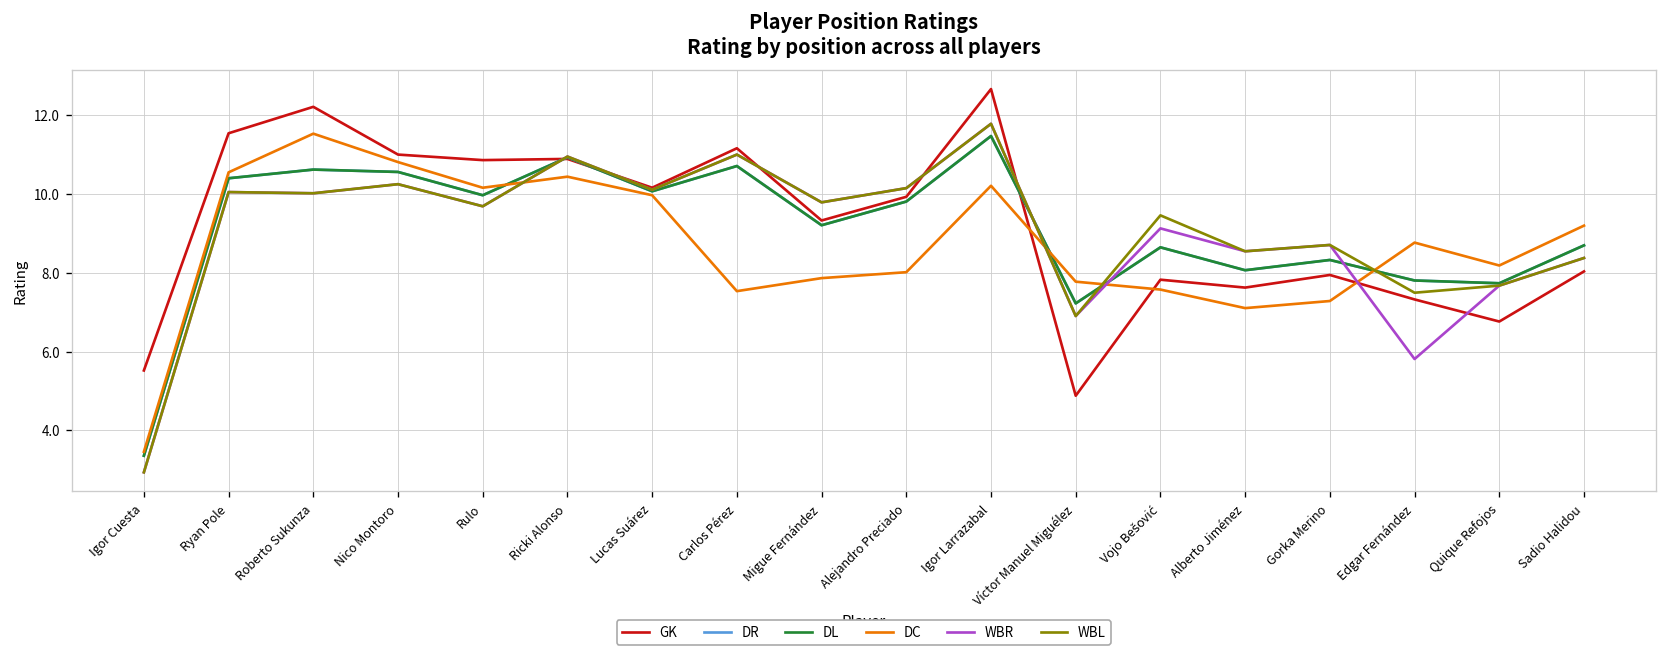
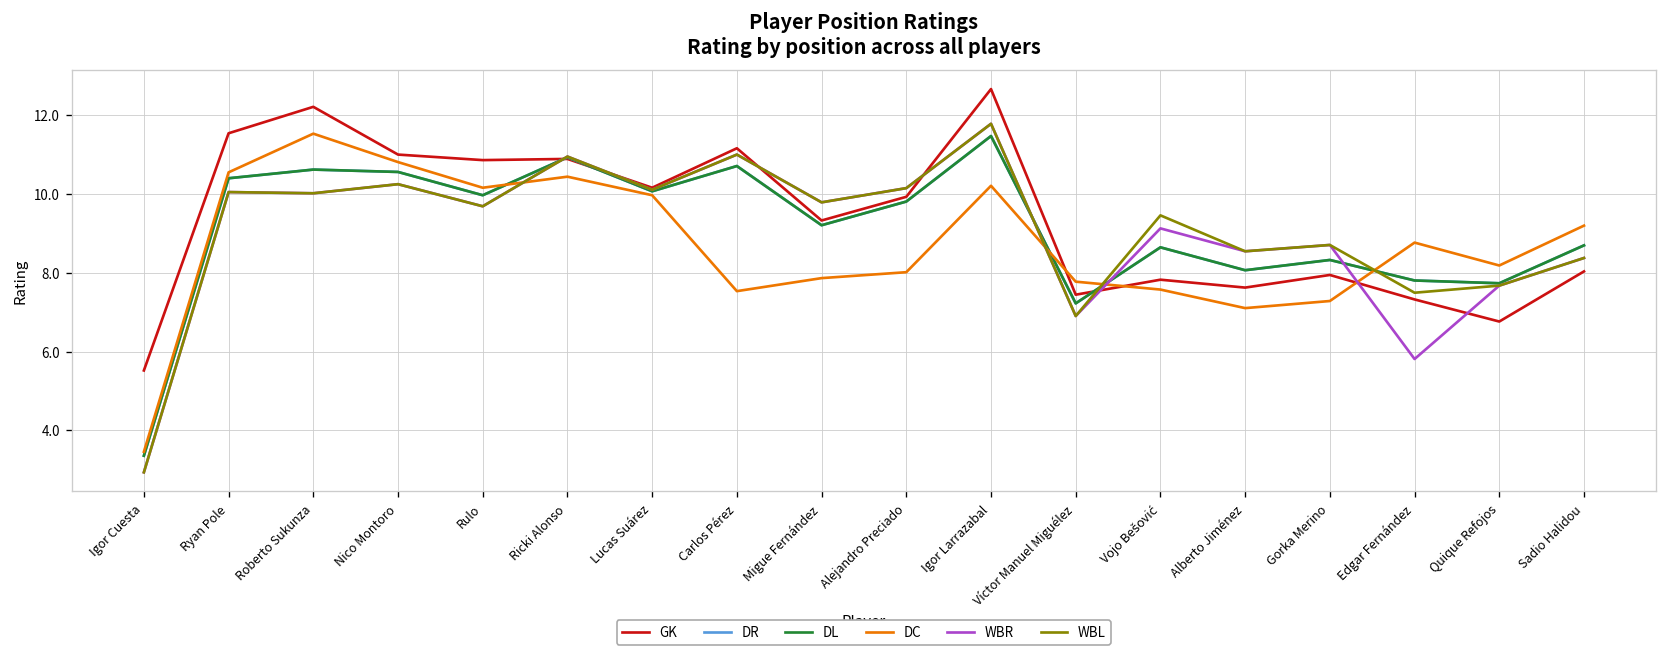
GK, Víctor Manuel Miguélez: 4.9 -> 7.4
